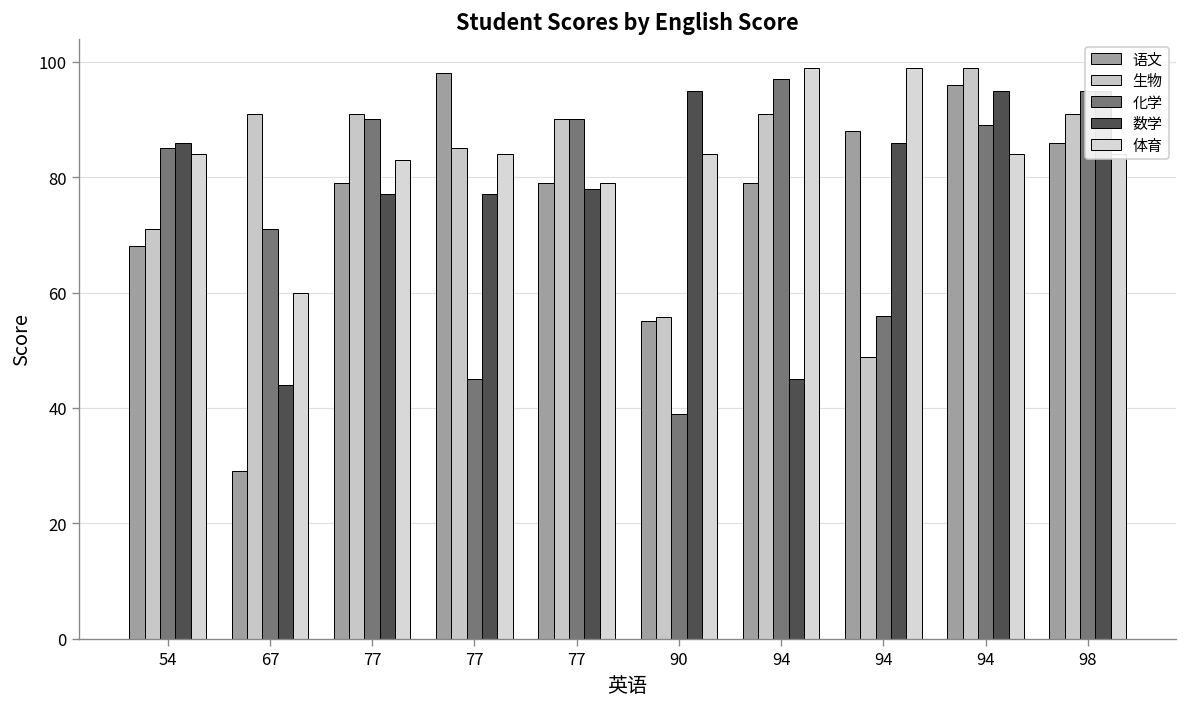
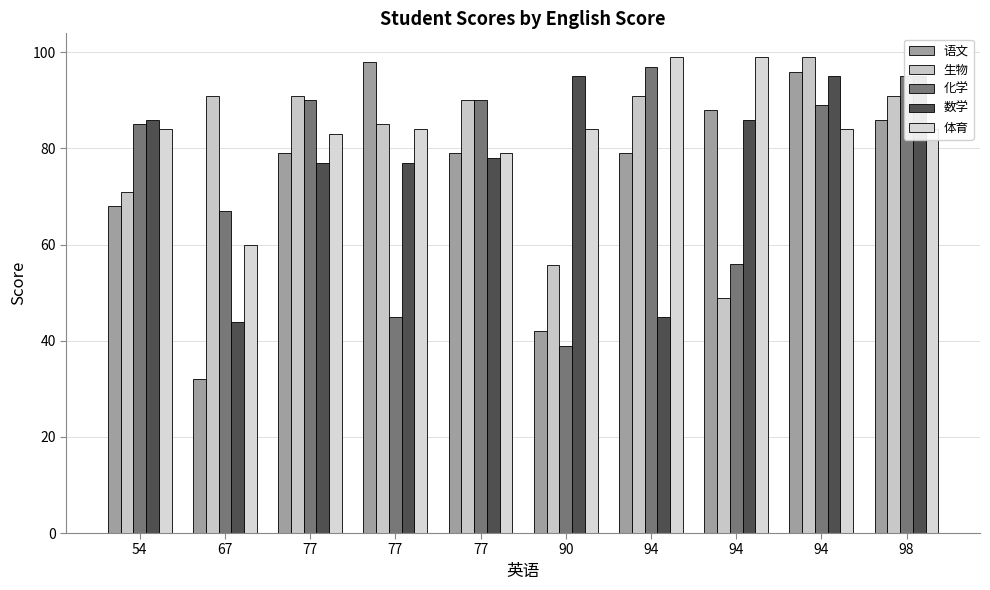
语文, 67: 29 -> 32
化学, 67: 71 -> 67
语文, 90: 55 -> 42
